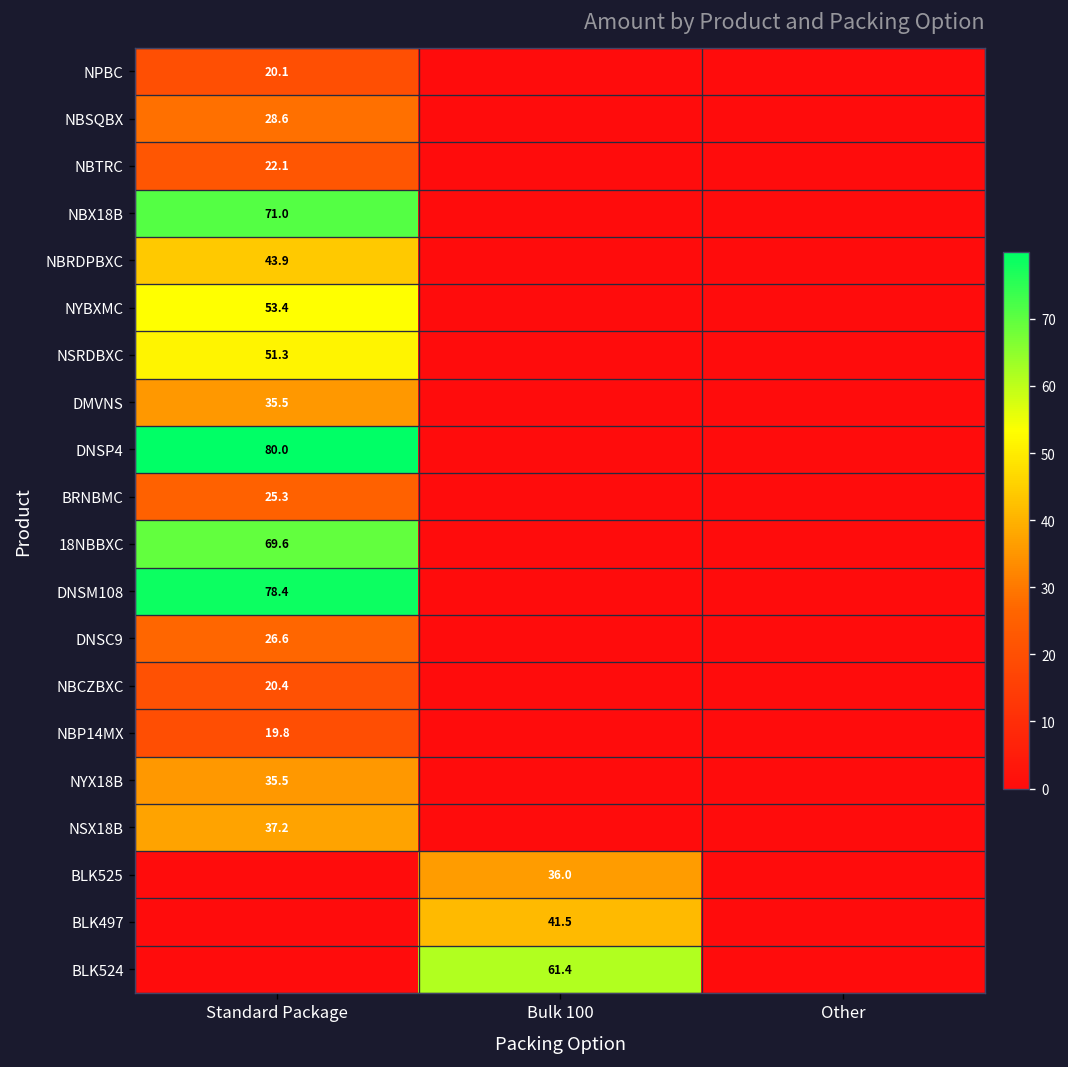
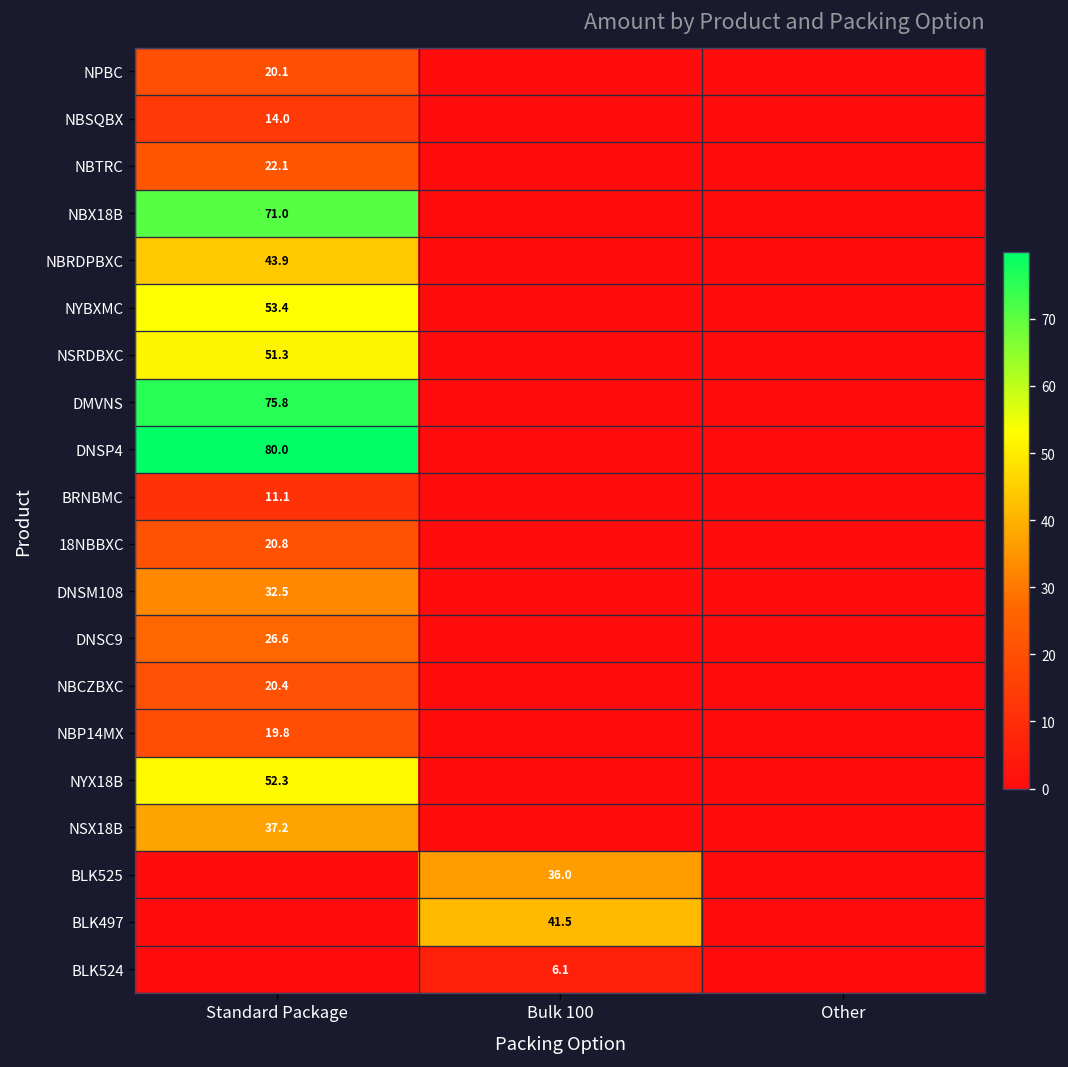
NBSQBX, Standard Package: 28.6 -> 14.0
DMVNS, Standard Package: 35.5 -> 75.8
BRNBMC, Standard Package: 25.3 -> 11.1
18NBBXC, Standard Package: 69.6 -> 20.8
DNSM108, Standard Package: 78.4 -> 32.5
NYX18B, Standard Package: 35.5 -> 52.3
BLK524, Bulk 100: 61.4 -> 6.1
